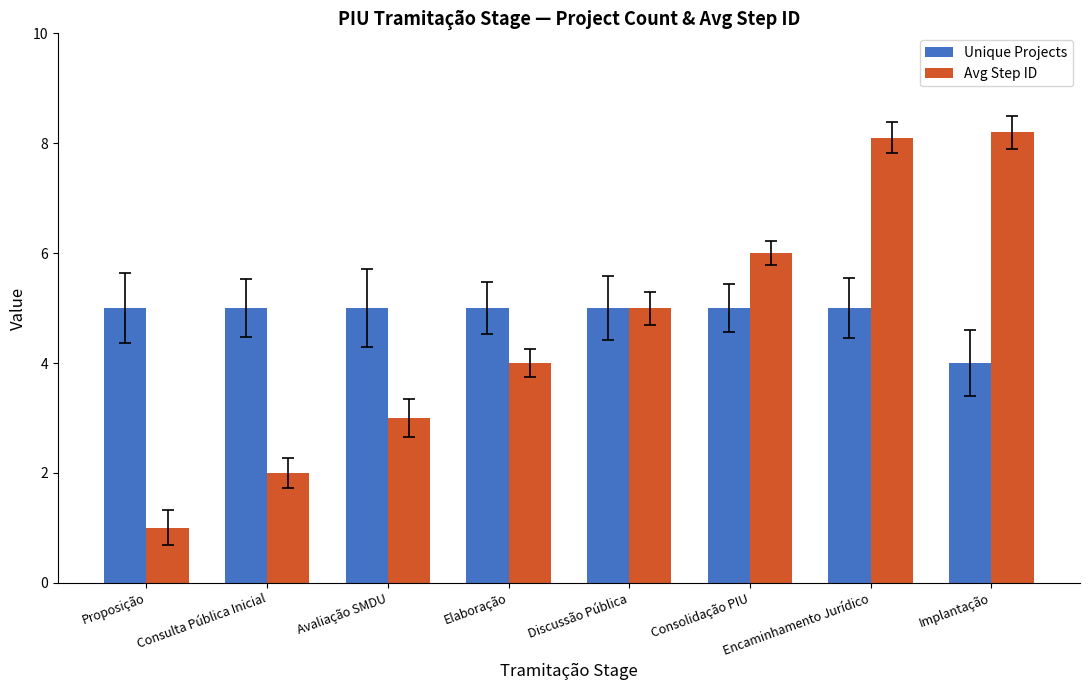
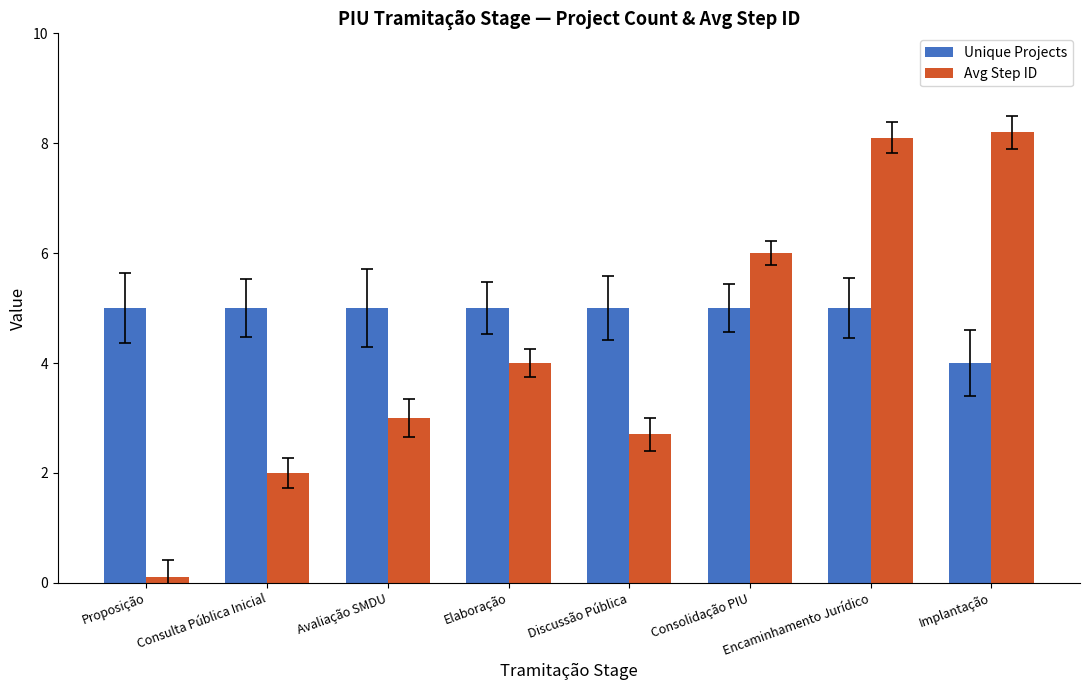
Avg Step ID, Proposição: 1.0 -> 0.1
Avg Step ID, Discussão Pública: 5.0 -> 2.7
